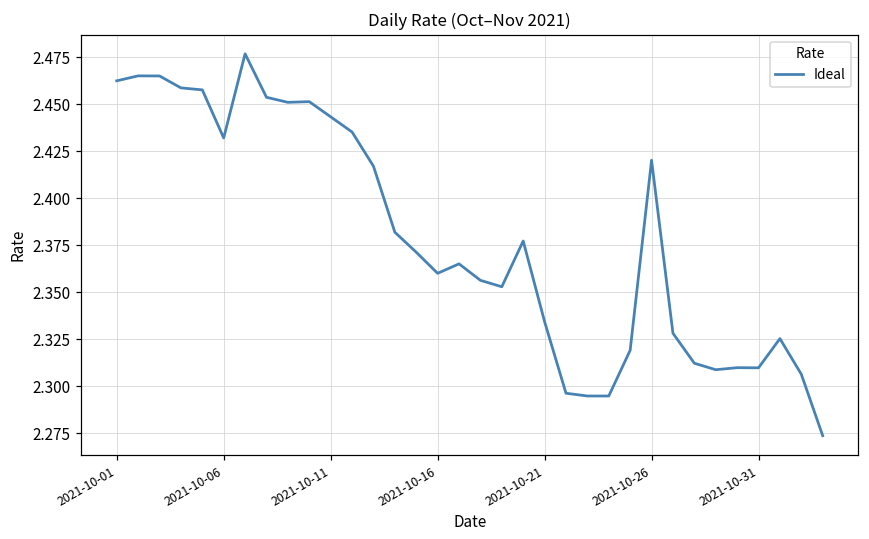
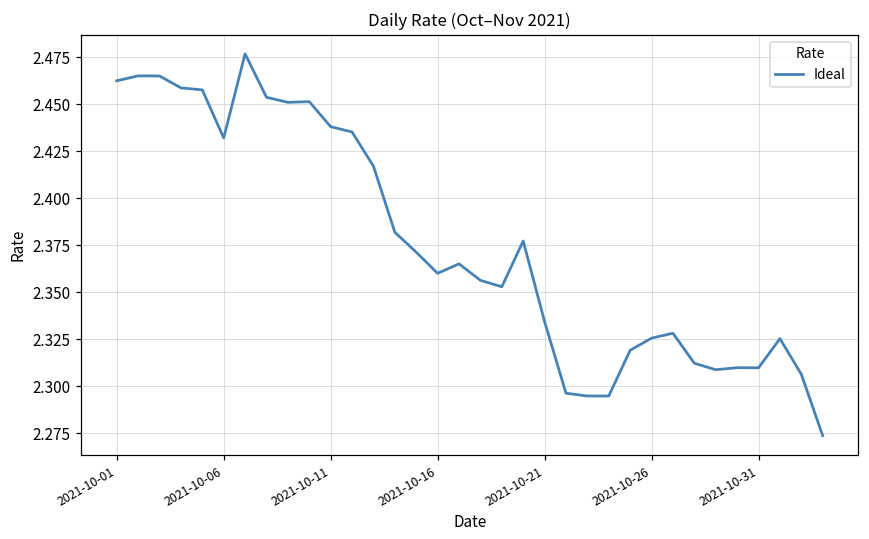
2021-10-11: 2.443 -> 2.438
2021-10-26: 2.420 -> 2.326
